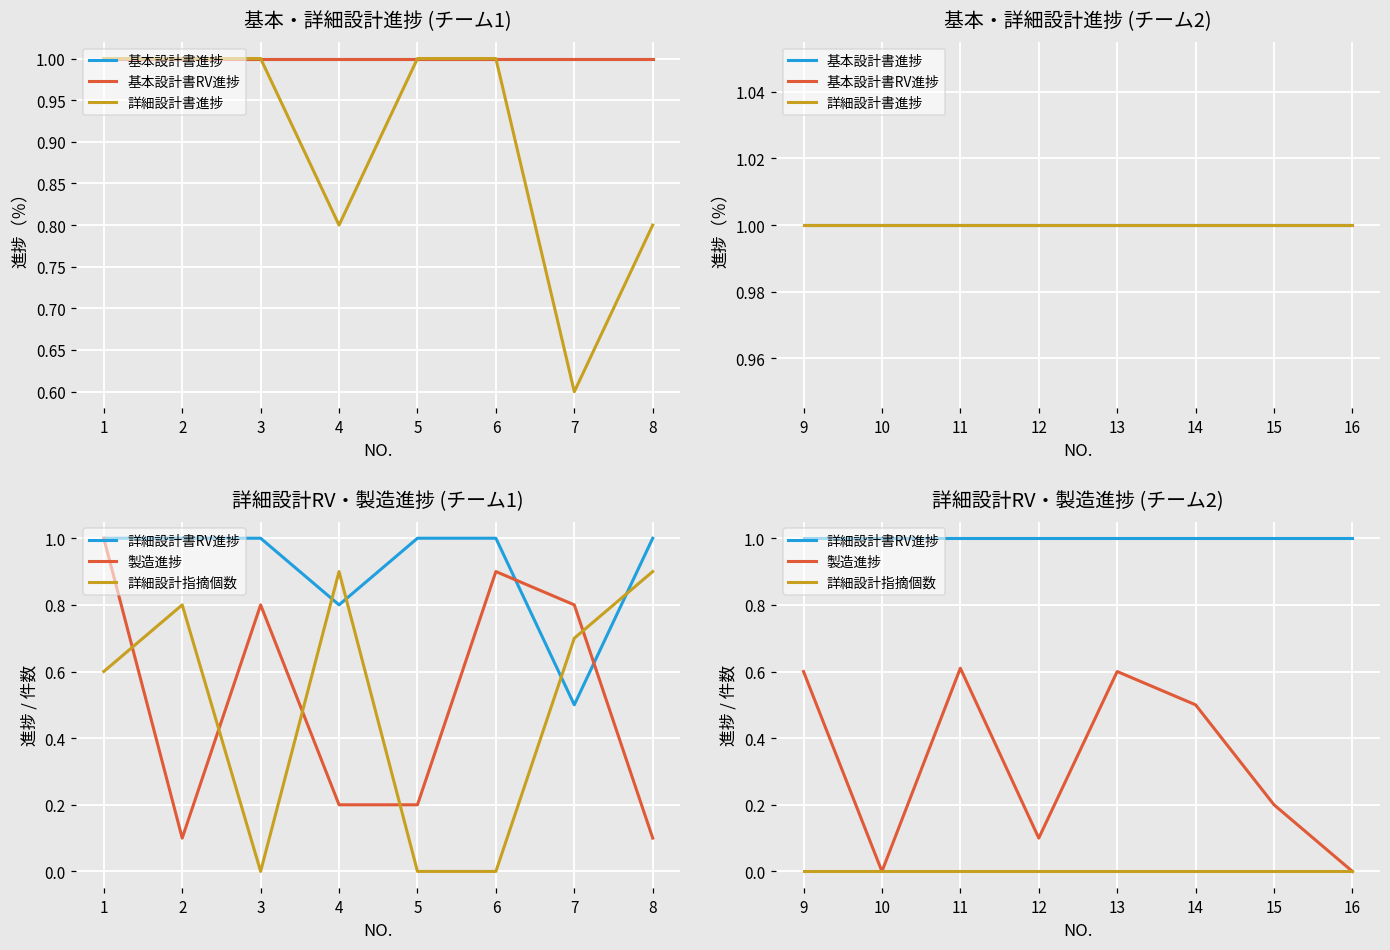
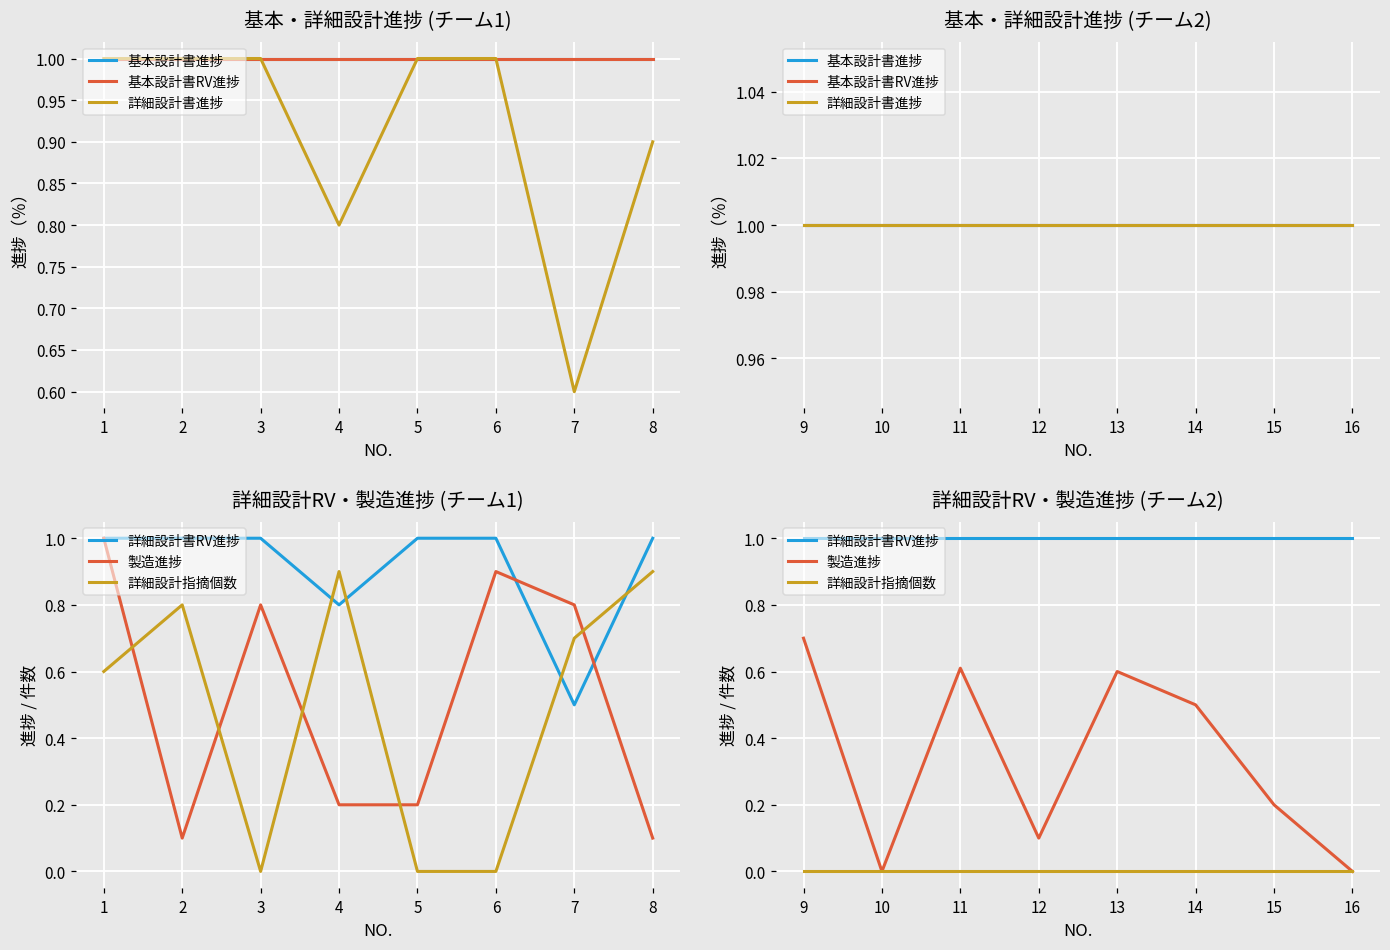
基本・詳細設計進捗 (チーム1), 詳細設計書進捗, 8: 0.8 -> 0.9
詳細設計RV・製造進捗 (チーム2), 製造進捗, 9: 0.6 -> 0.7
